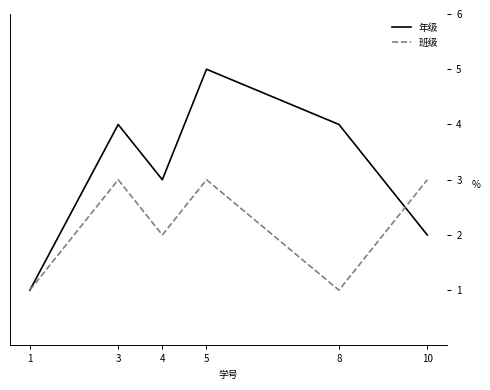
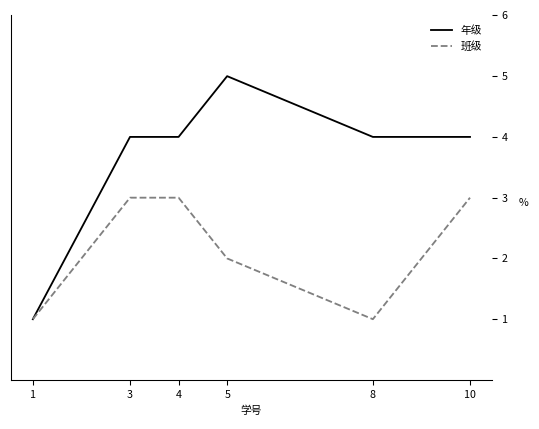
年级, 4: 3 -> 4
班级, 4: 2 -> 3
班级, 5: 3 -> 2
年级, 10: 2 -> 4
